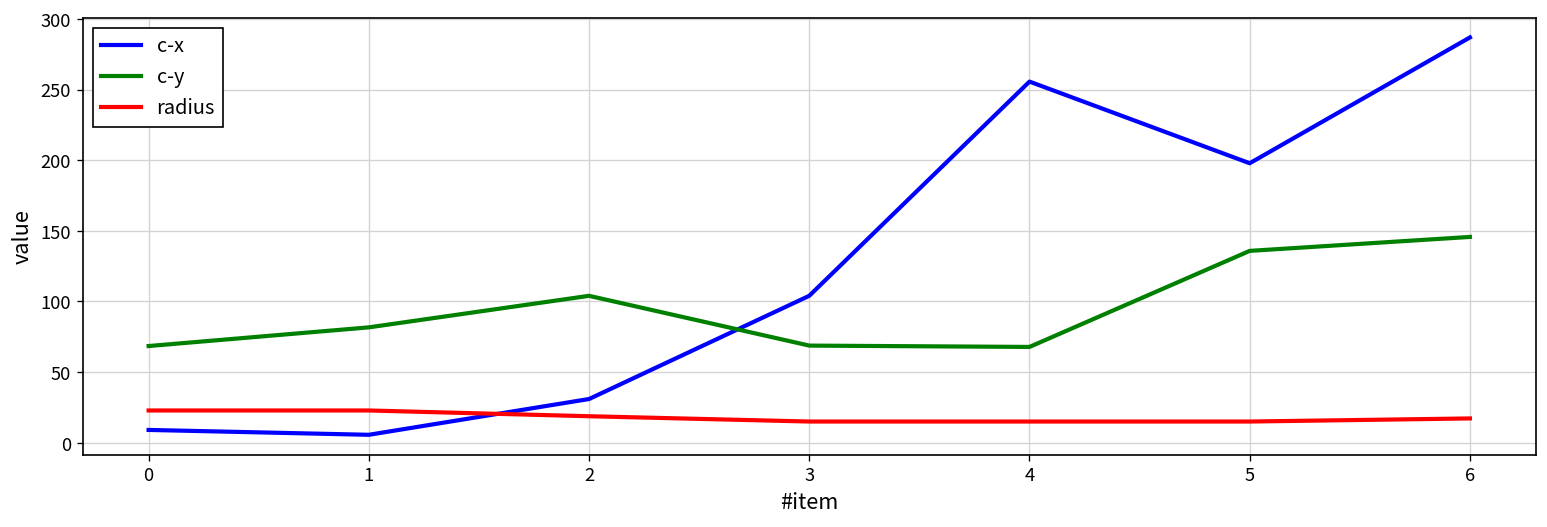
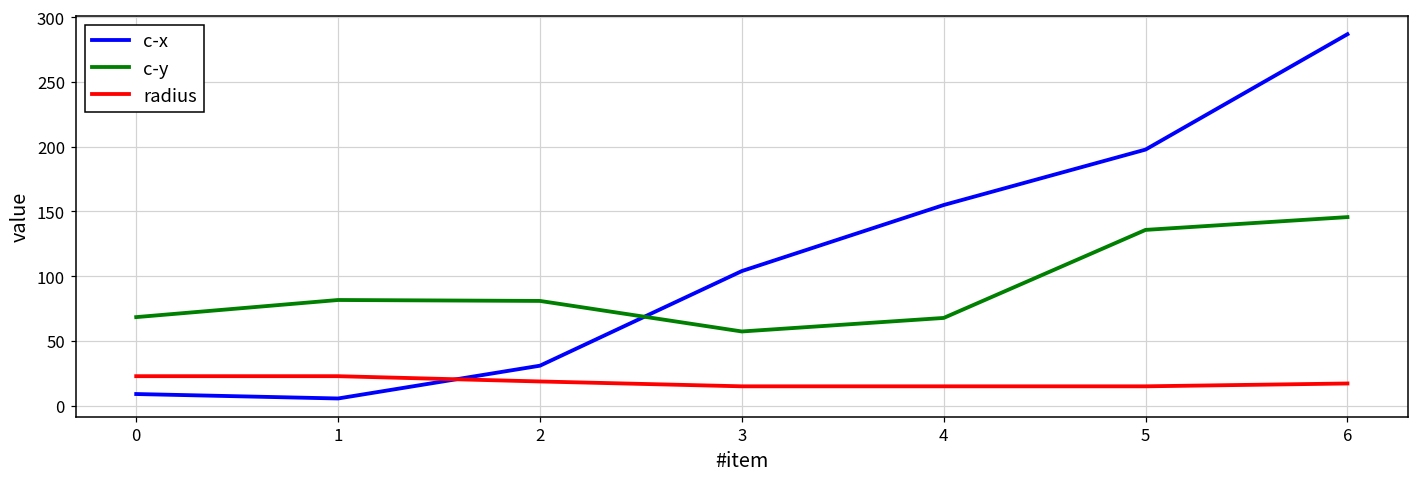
c-y, 2: 104 -> 81
c-y, 3: 69 -> 57
c-x, 4: 256 -> 155
